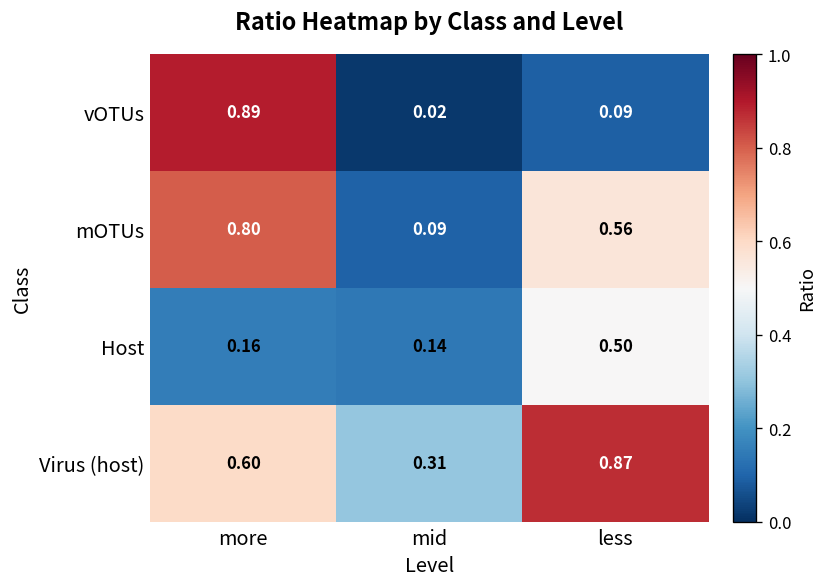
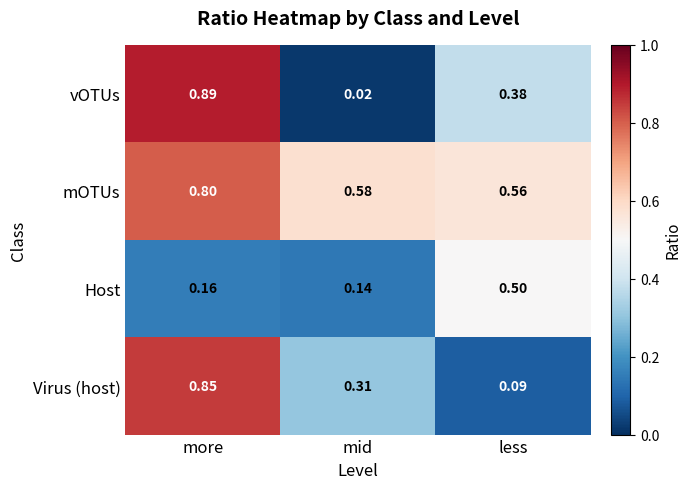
vOTUs, less: 0.09 -> 0.38
mOTUs, mid: 0.09 -> 0.58
Virus (host), more: 0.60 -> 0.85
Virus (host), less: 0.87 -> 0.09
